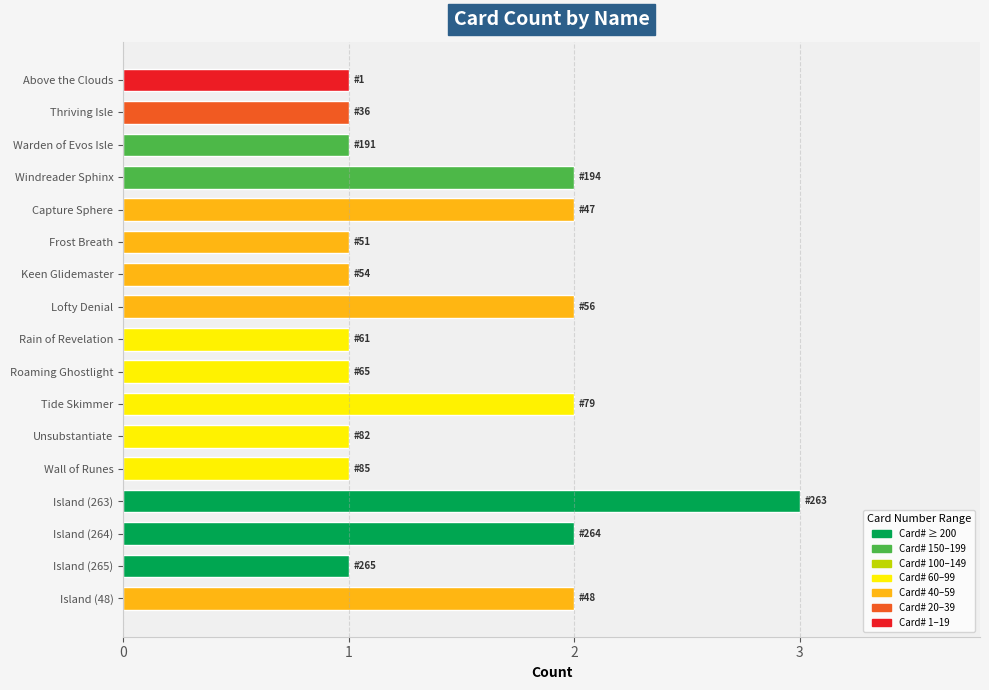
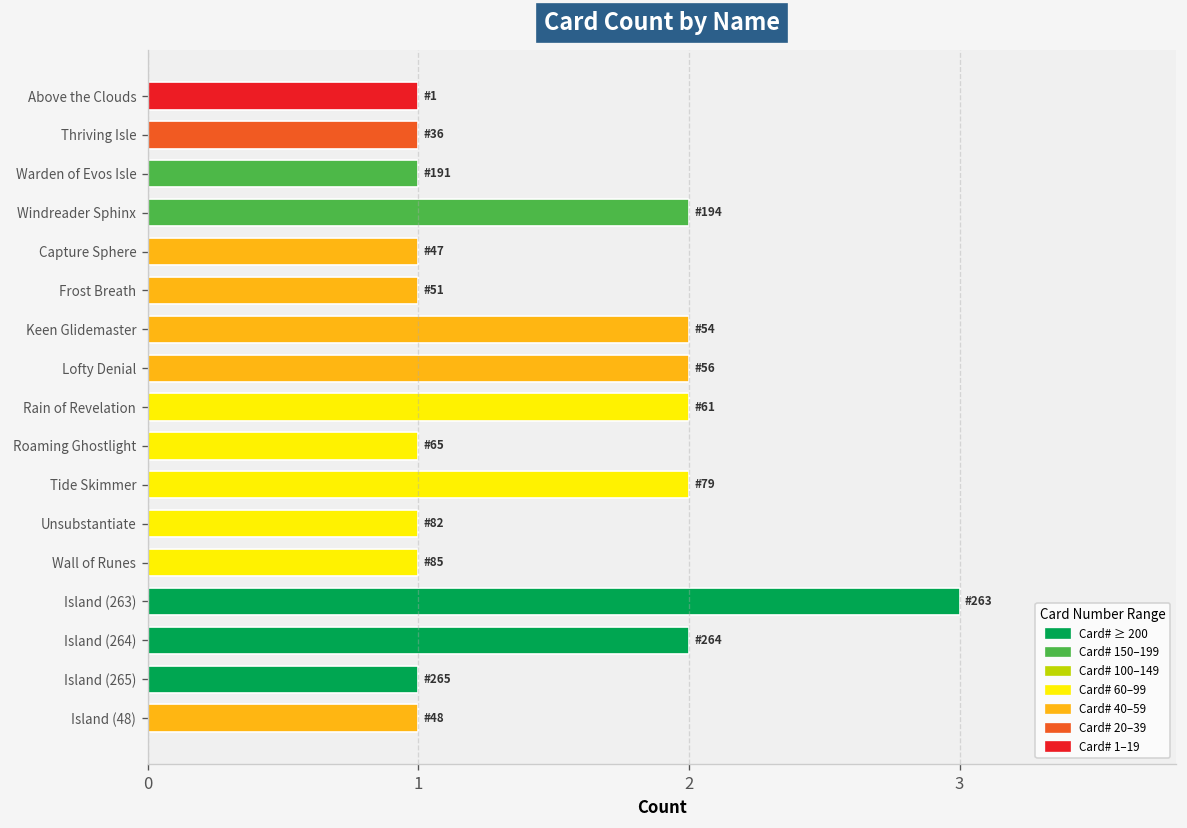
Capture Sphere: 2 -> 1
Keen Glidemaster: 1 -> 2
Rain of Revelation: 1 -> 2
Island (48): 2 -> 1
